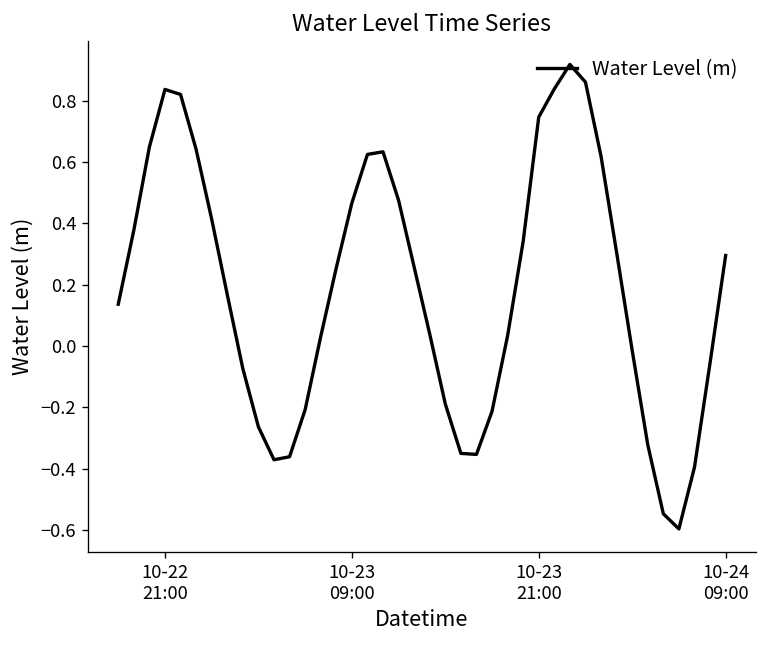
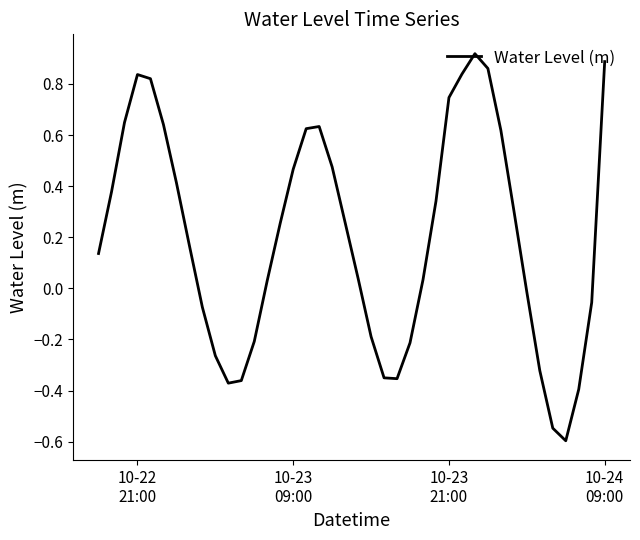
10-24 09:00: 0.30 -> 0.89
